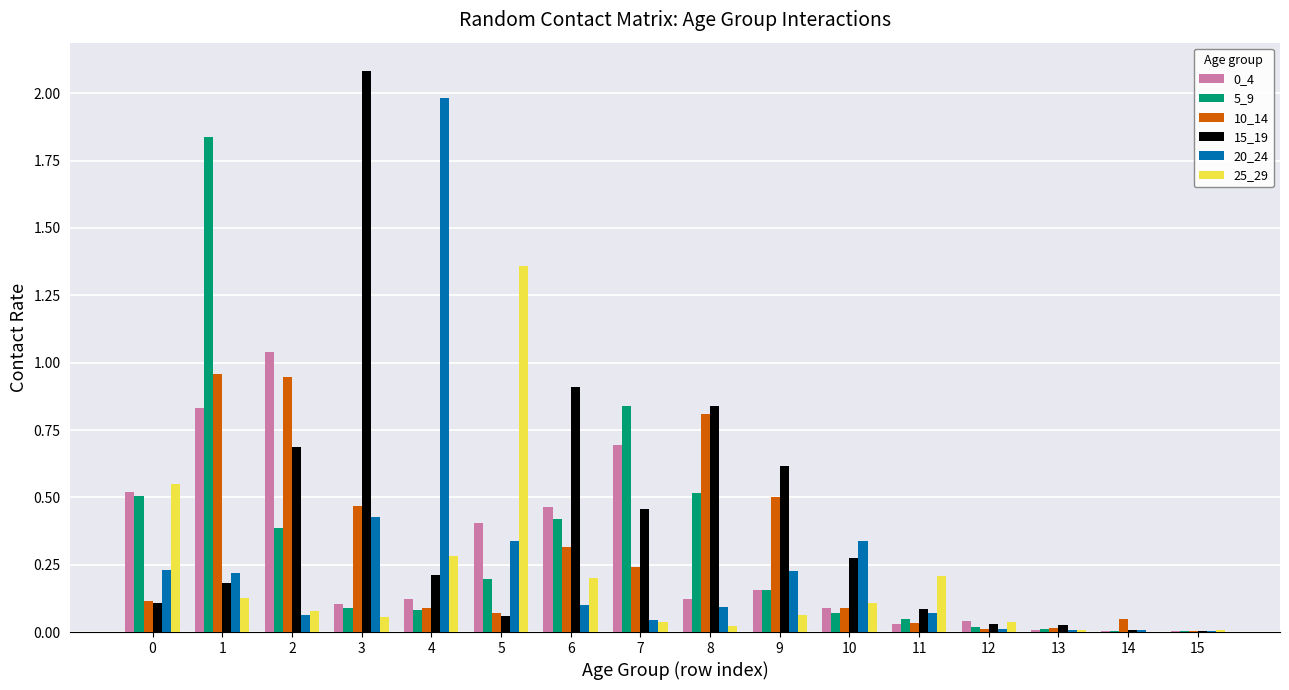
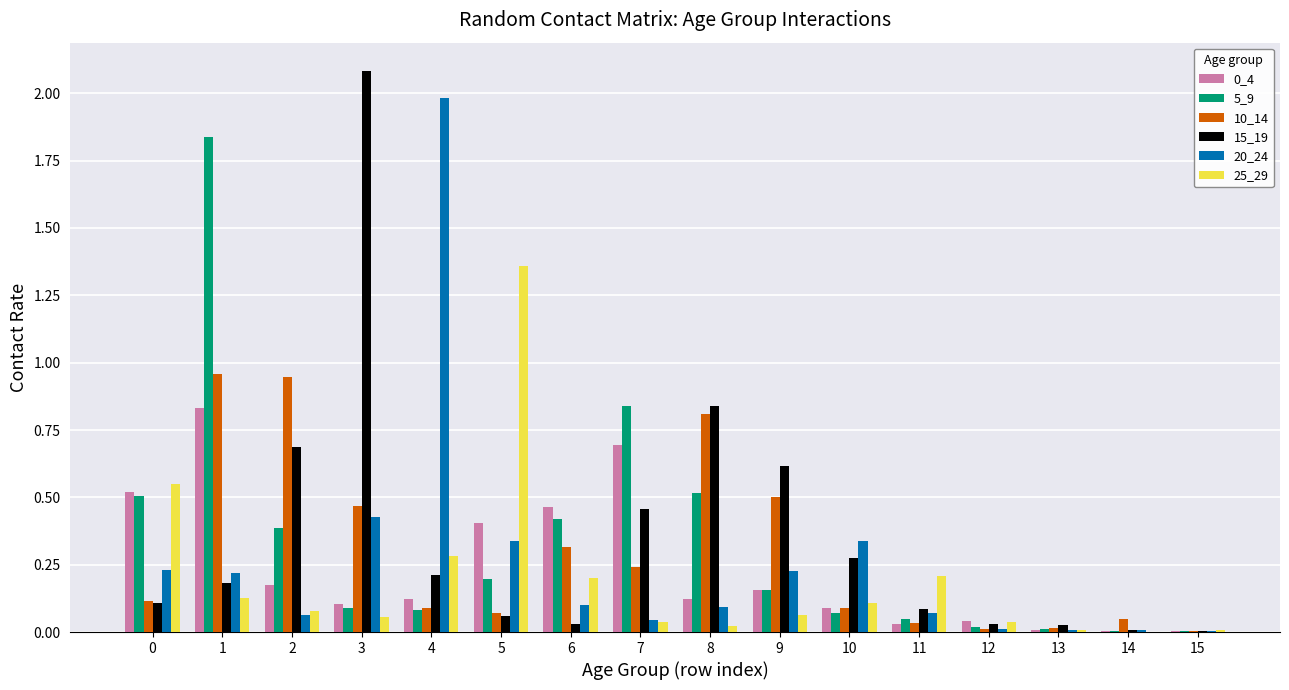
0_4, 2: 1.04 -> 0.18
15_19, 6: 0.91 -> 0.03
